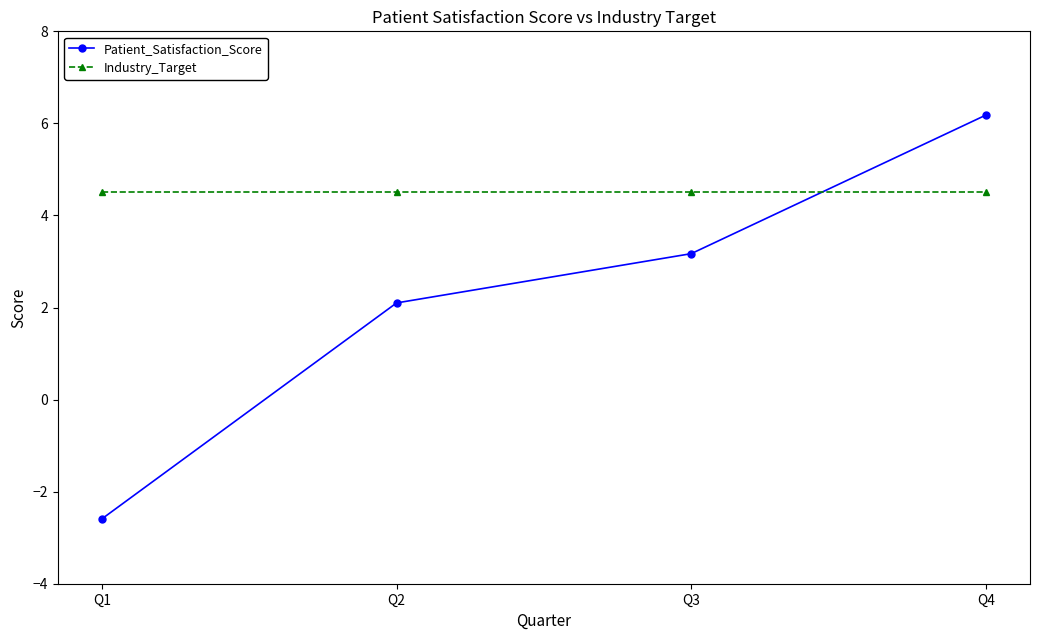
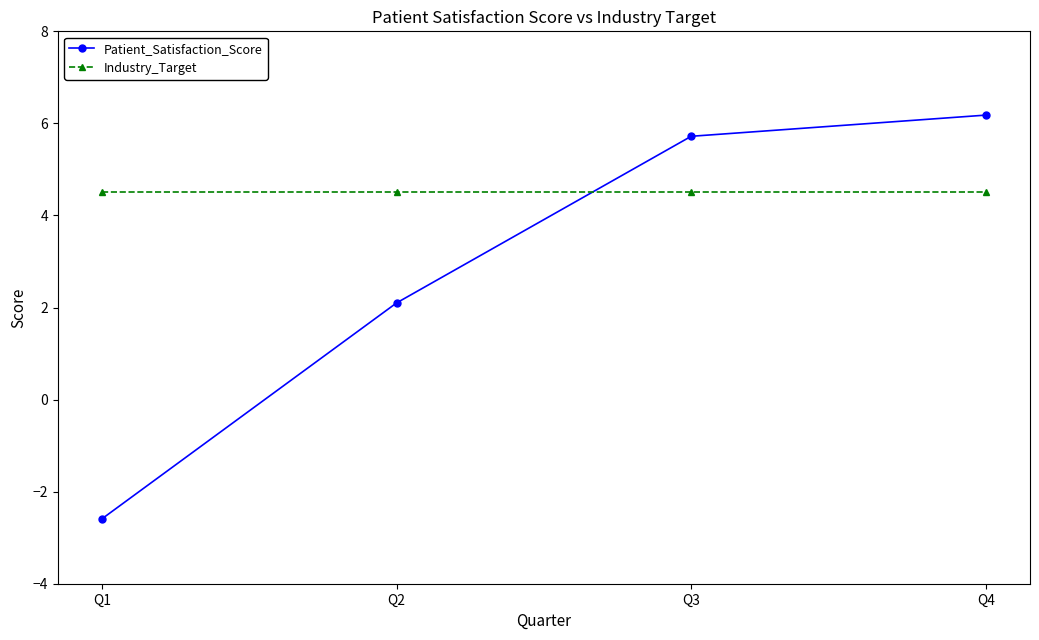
Patient_Satisfaction_Score, Q3: 3.2 -> 5.7
